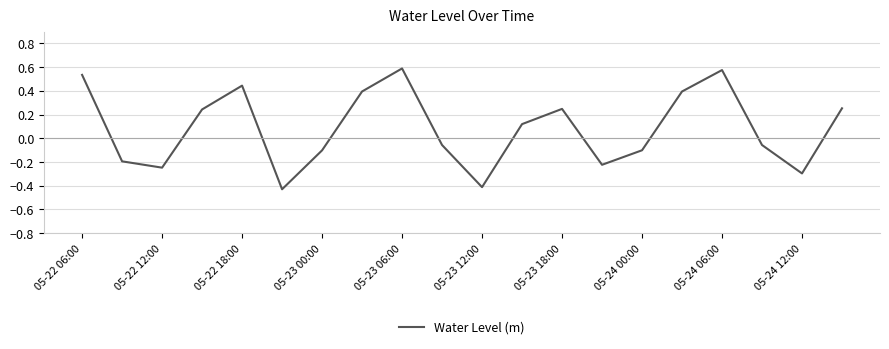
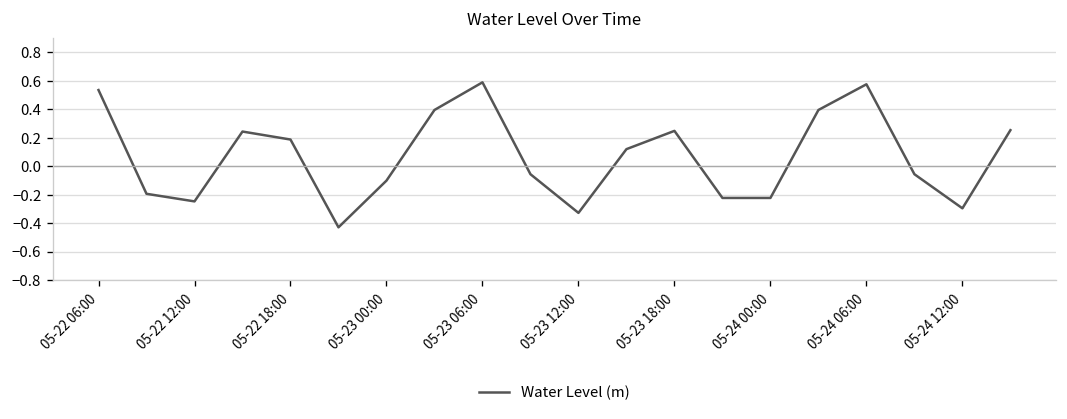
05-22 18:00: 0.44 -> 0.19
05-23 12:00: -0.41 -> -0.33
05-24 00:00: -0.10 -> -0.22
